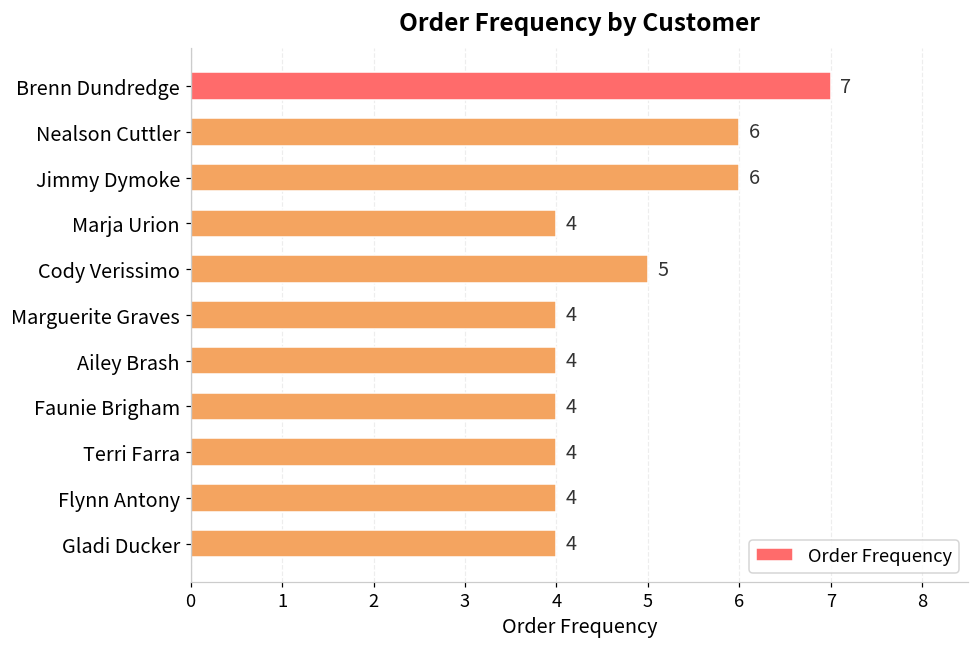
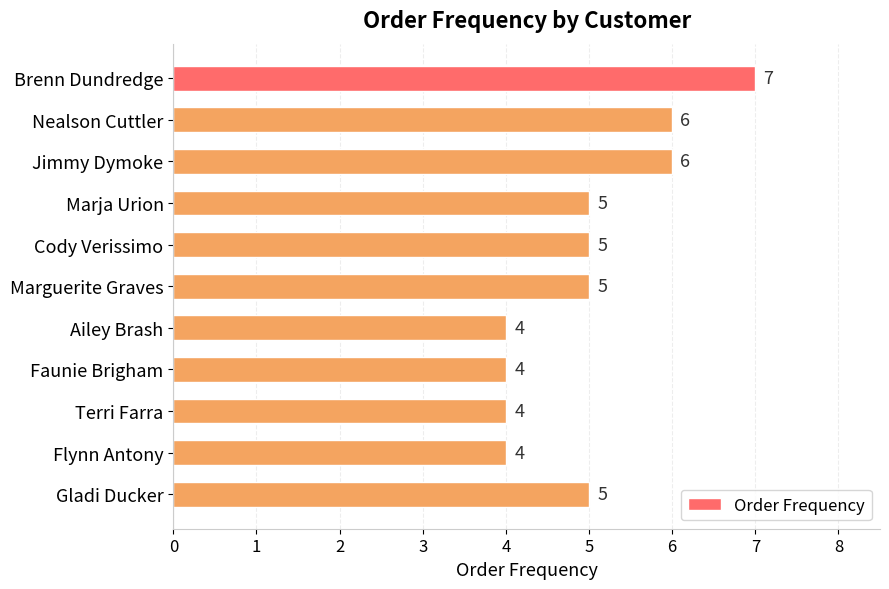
Marja Urion: 4 -> 5
Marguerite Graves: 4 -> 5
Gladi Ducker: 4 -> 5
